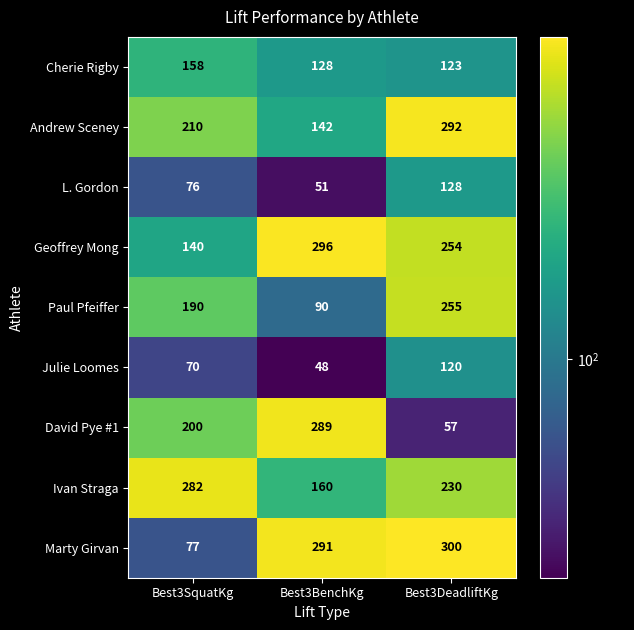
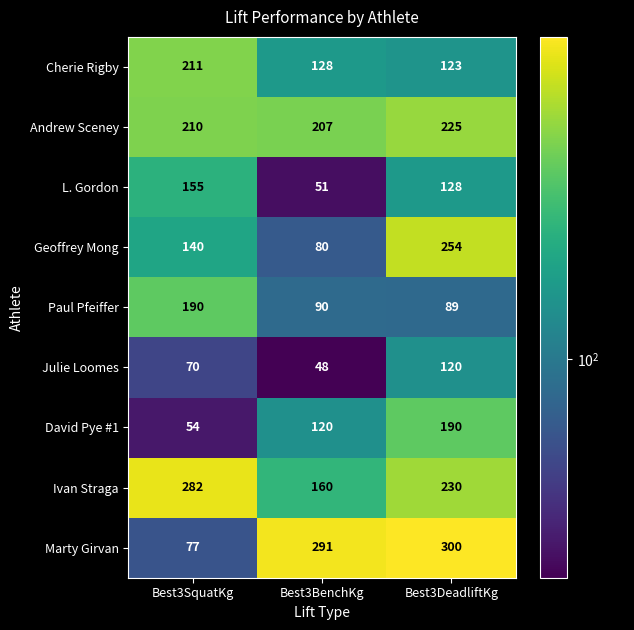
Cherie Rigby, Best3SquatKg: 158 -> 211
Andrew Sceney, Best3BenchKg: 142 -> 207
Andrew Sceney, Best3DeadliftKg: 292 -> 225
L. Gordon, Best3SquatKg: 76 -> 155
Geoffrey Mong, Best3BenchKg: 296 -> 80
Paul Pfeiffer, Best3DeadliftKg: 255 -> 89
David Pye #1, Best3SquatKg: 200 -> 54
David Pye #1, Best3BenchKg: 289 -> 120
David Pye #1, Best3DeadliftKg: 57 -> 190
